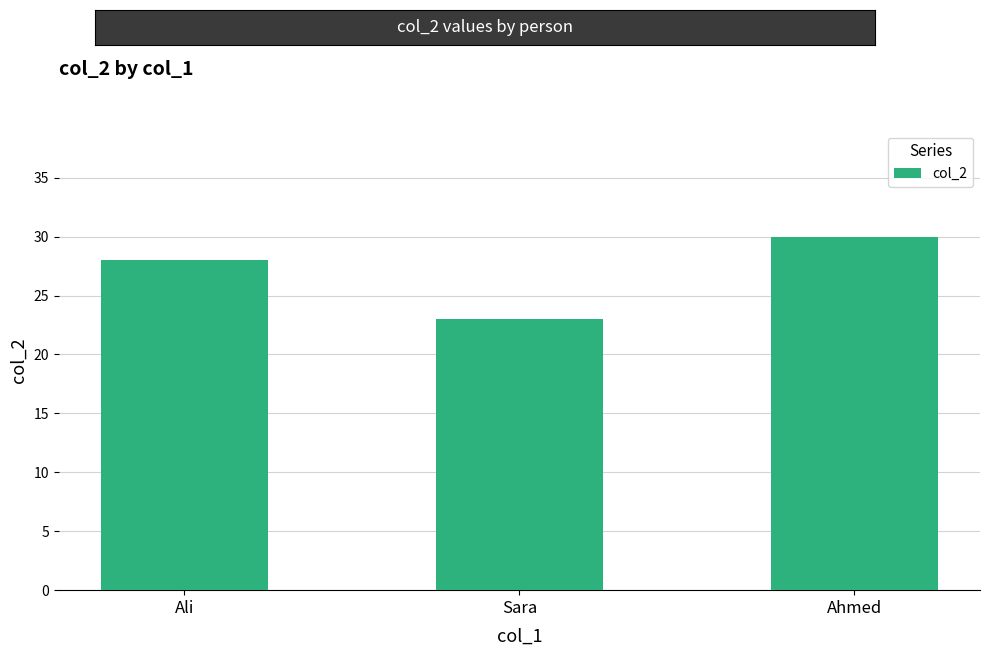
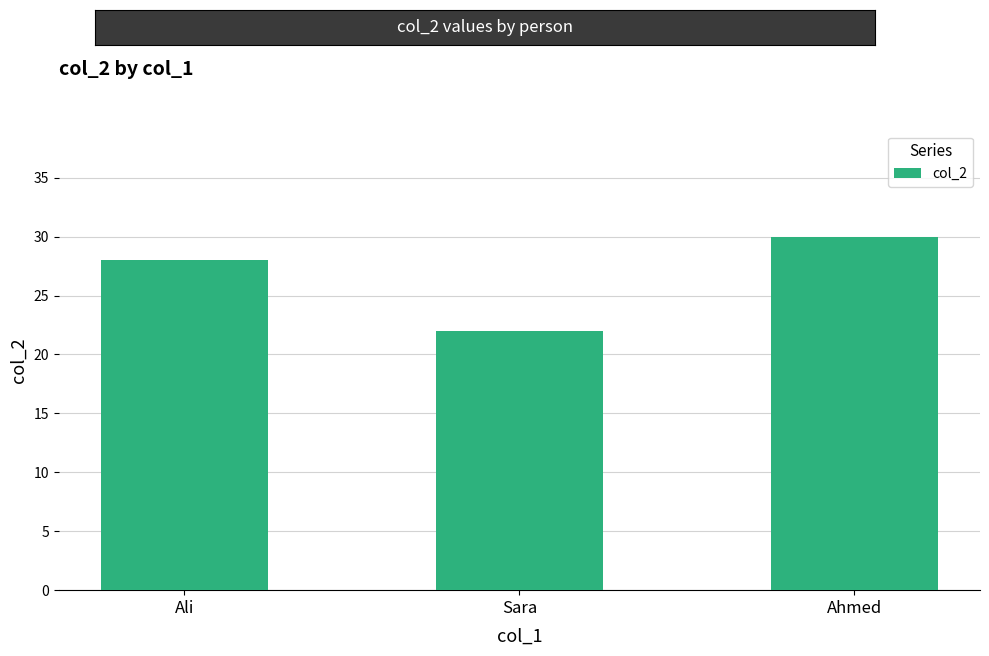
Sara: 23 -> 22
